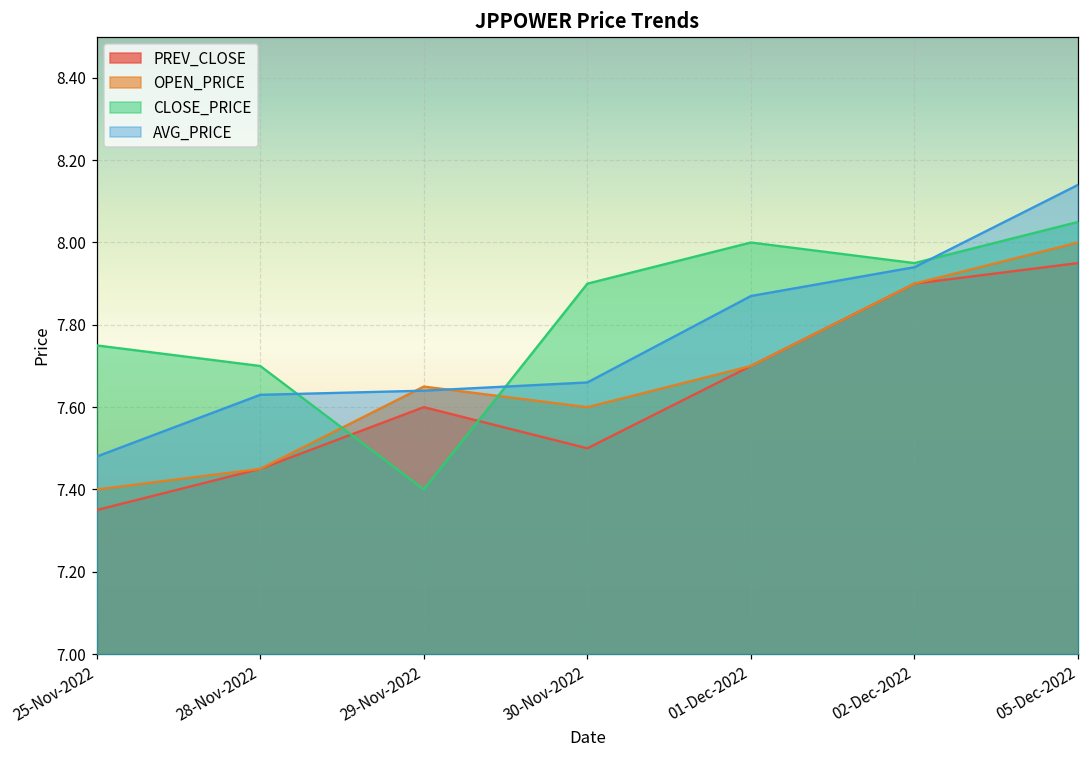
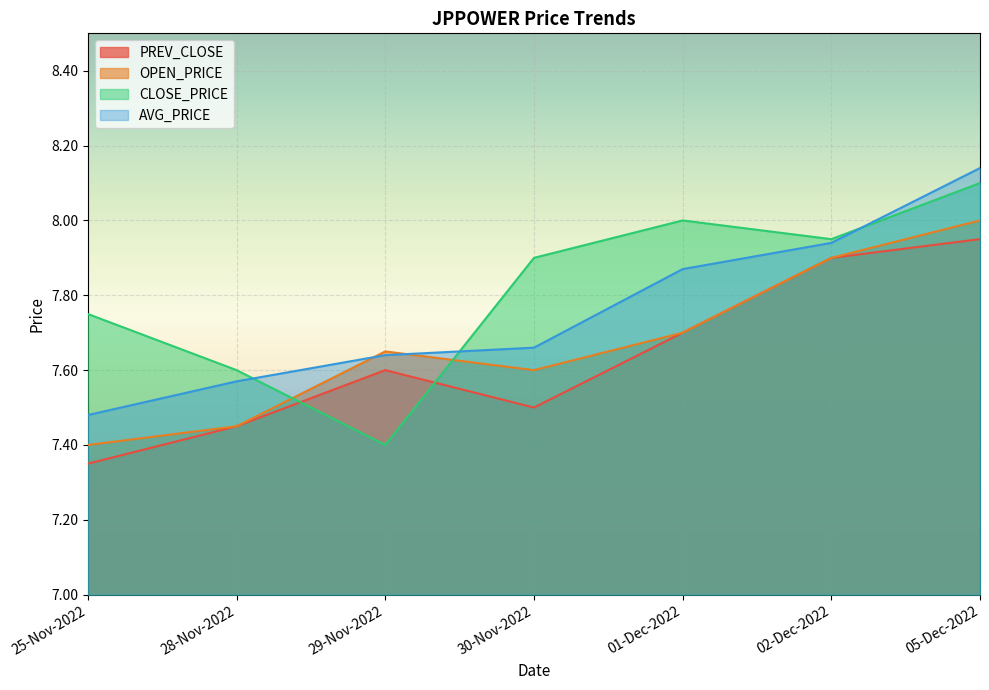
CLOSE_PRICE, 28-Nov-2022: 7.7 -> 7.6
AVG_PRICE, 28-Nov-2022: 7.63 -> 7.57
CLOSE_PRICE, 05-Dec-2022: 8.05 -> 8.10
